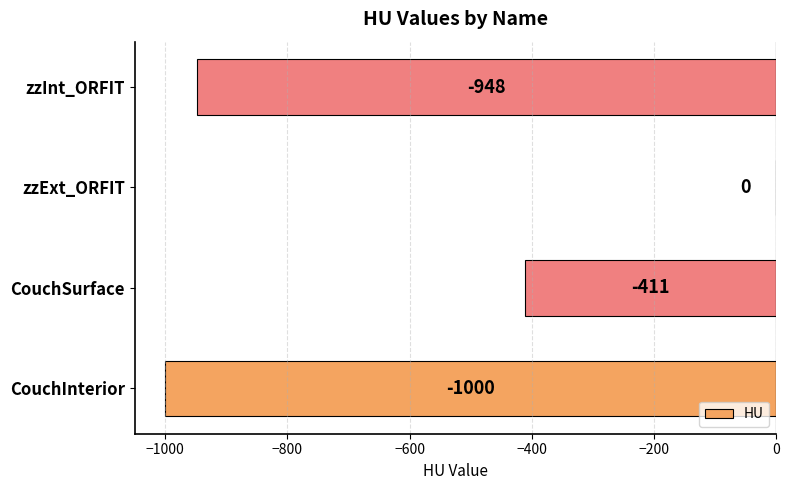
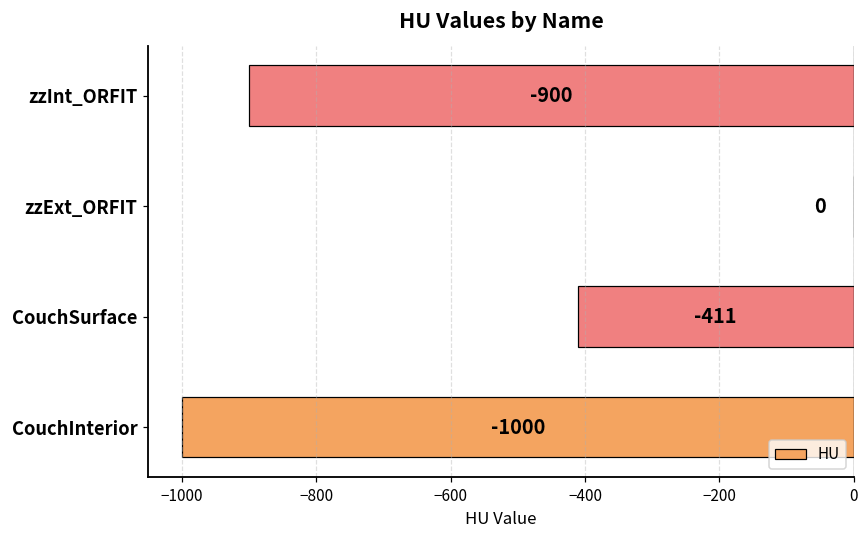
zzInt_ORFIT: -948 -> -900
